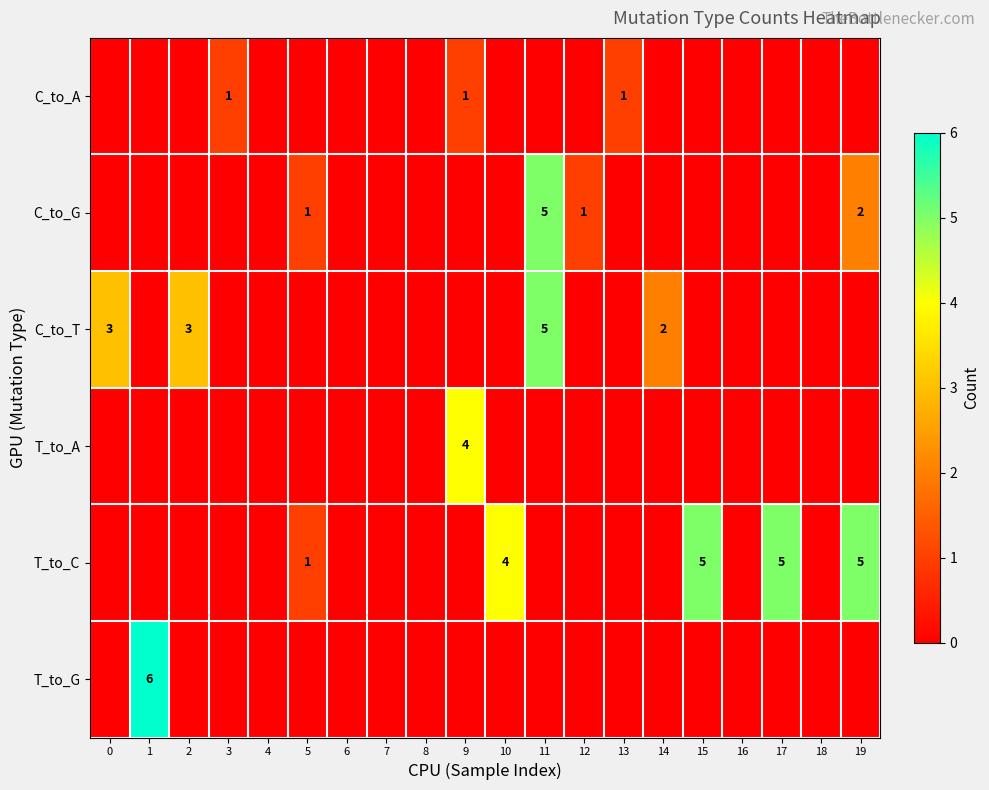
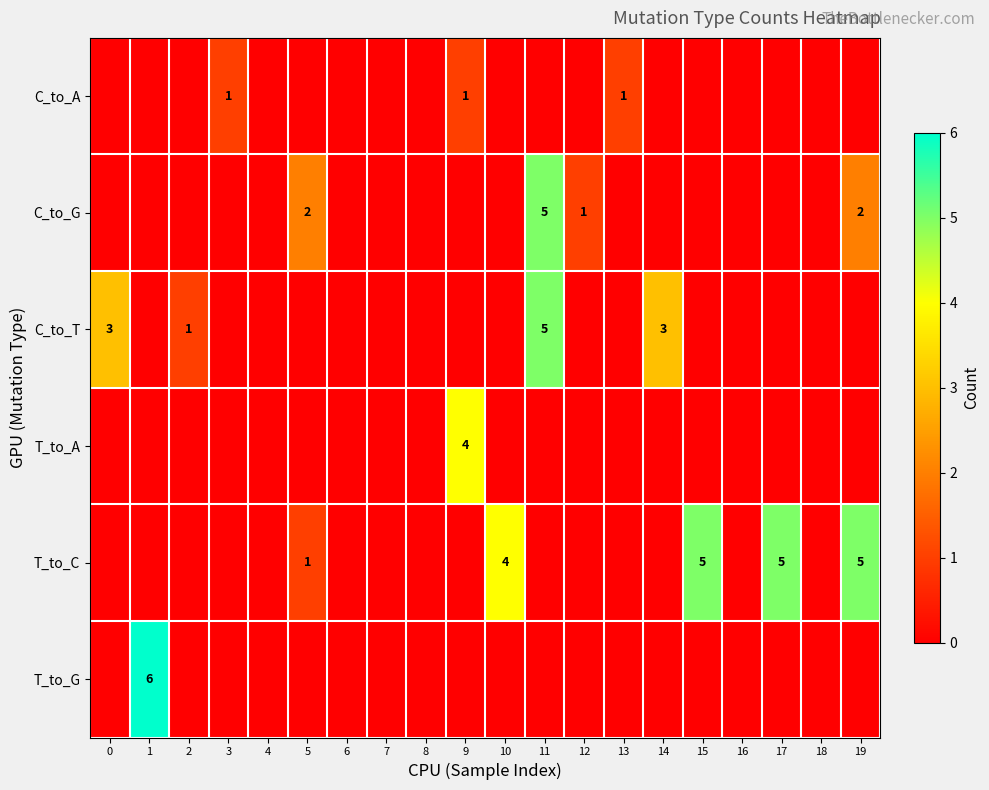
C_to_G, 5: 1 -> 2
C_to_T, 2: 3 -> 1
C_to_T, 14: 2 -> 3
